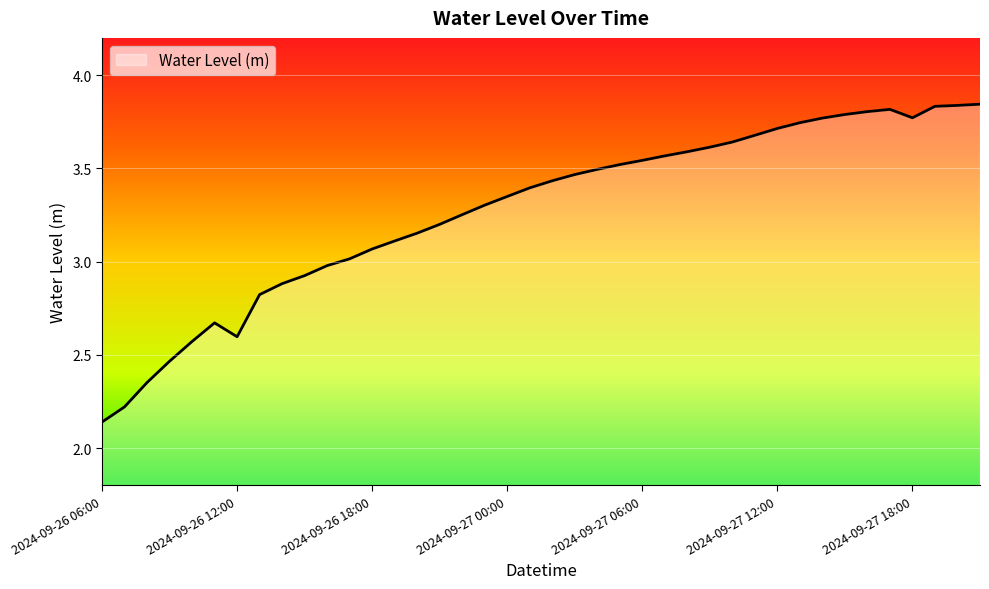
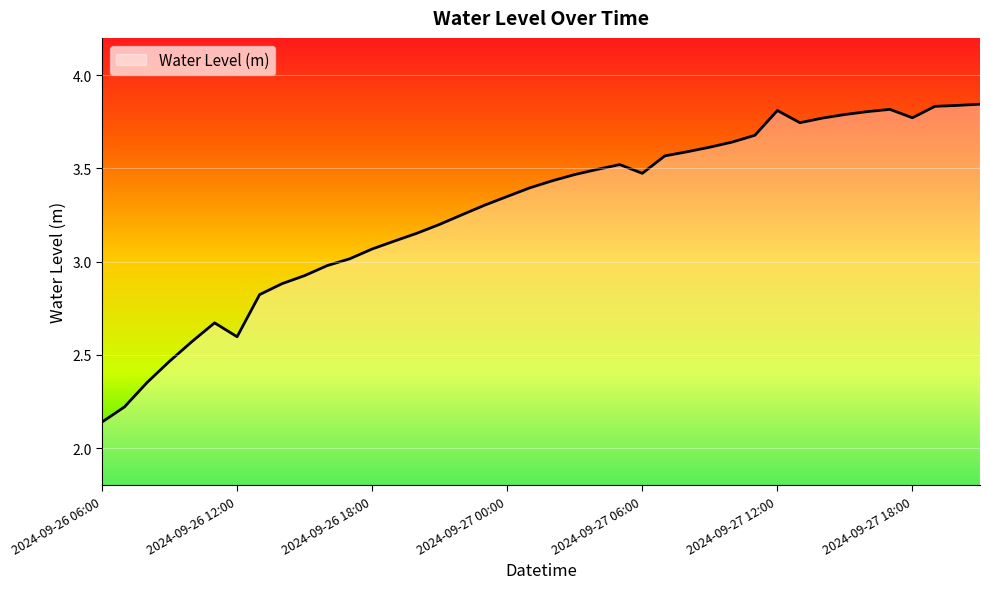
2024-09-27 06:00: 3.54 -> 3.47
2024-09-27 12:00: 3.71 -> 3.81
